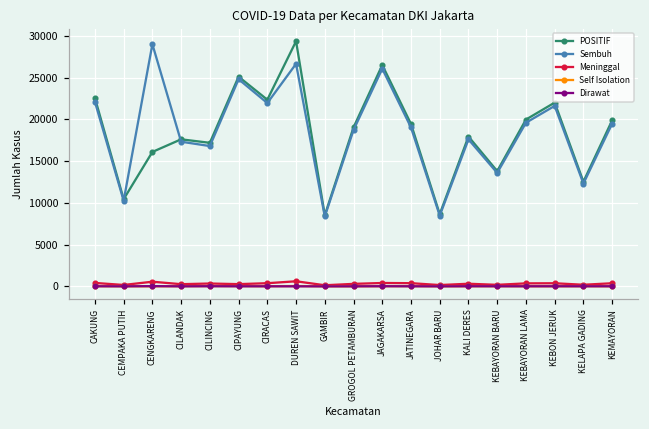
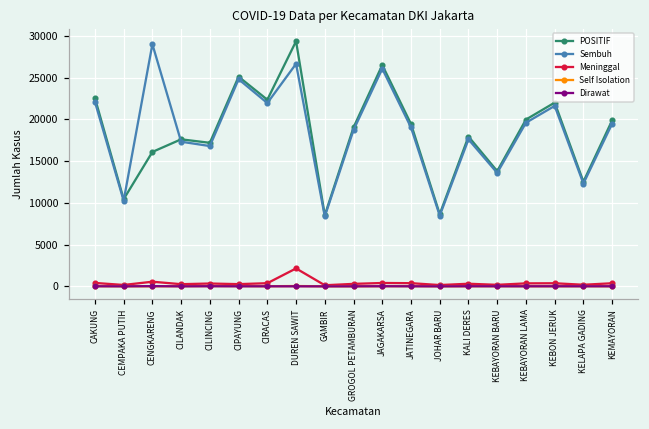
Meninggal, DUREN SAWIT: 1000 -> 2000
